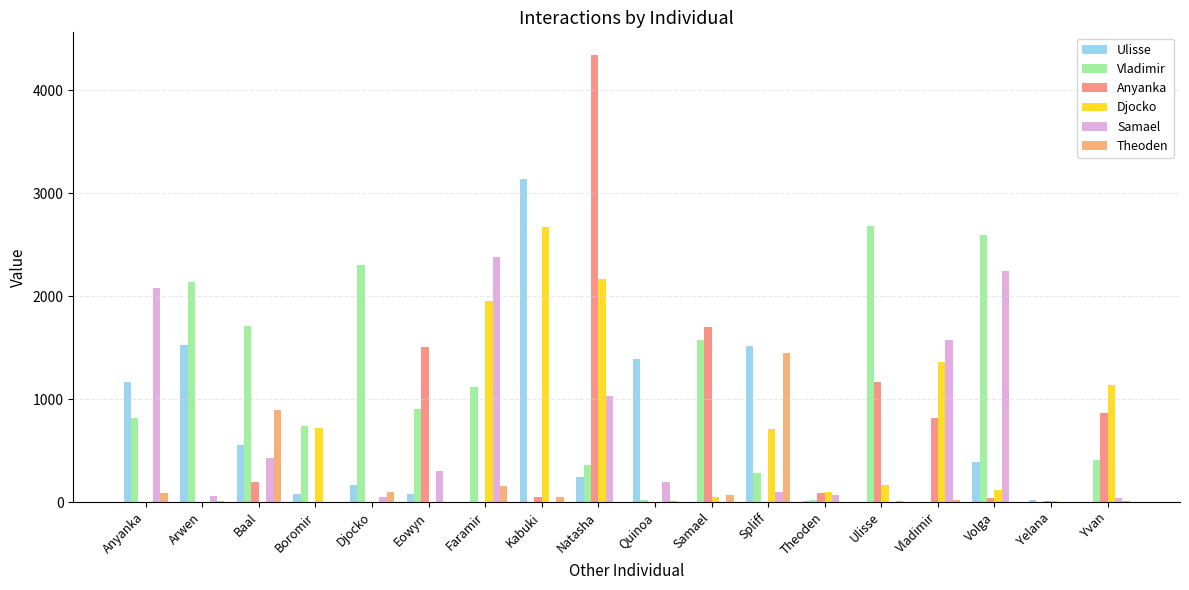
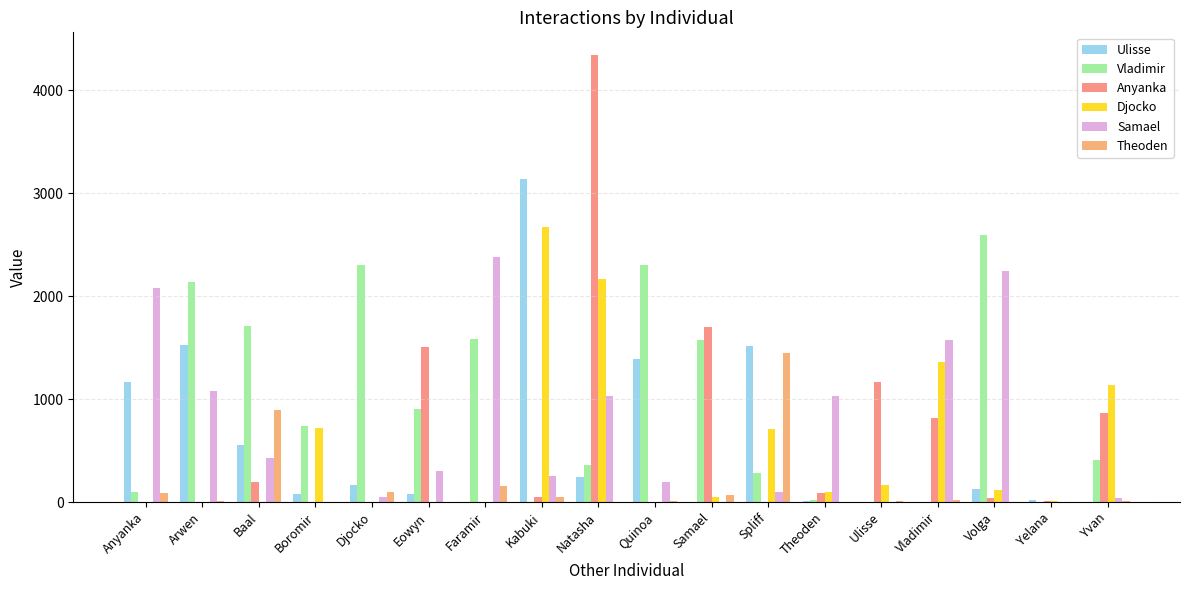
Vladimir, Anyanka: 810 -> 100
Samael, Arwen: 60 -> 1080
Vladimir, Faramir: 1110 -> 1580
Djocko, Faramir: 1960 -> 0
Samael, Kabuki: 0 -> 250
Vladimir, Quinoa: 20 -> 2310
Samael, Theoden: 70 -> 1030
Vladimir, Ulisse: 2690 -> 0
Ulisse, Volga: 390 -> 130
